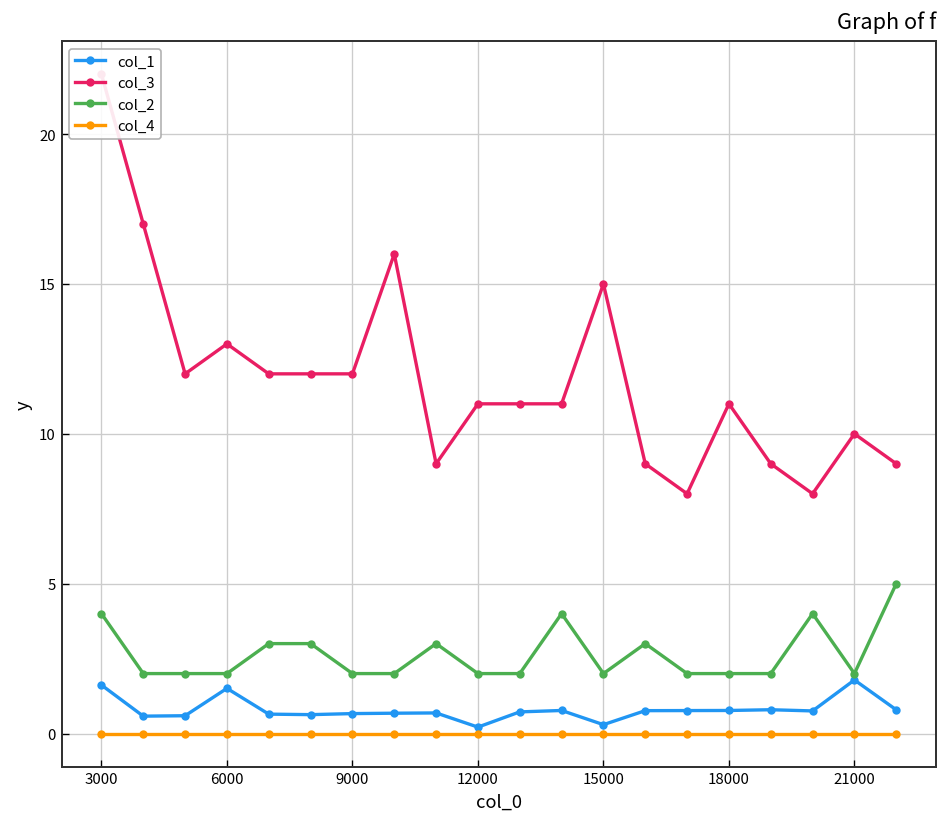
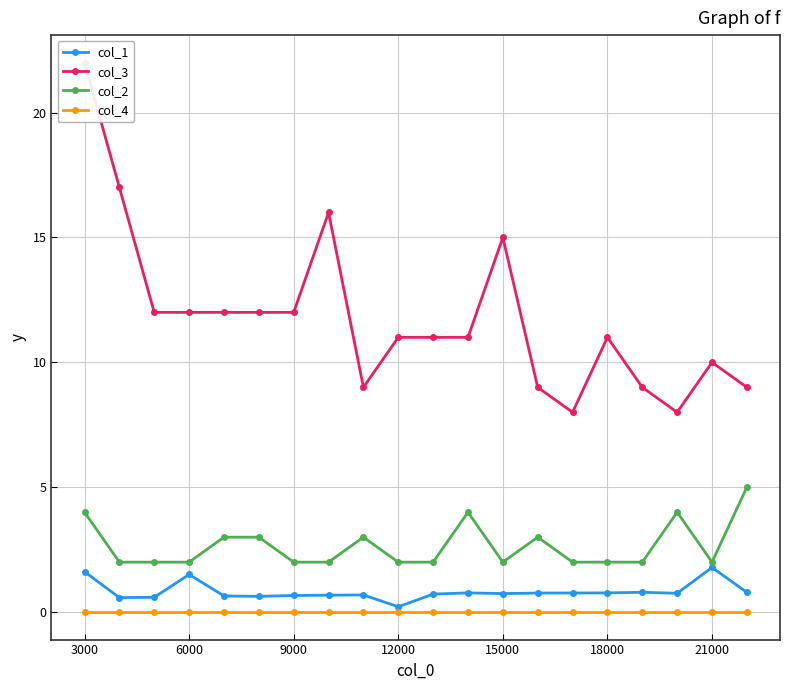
col_3, 6000: 13 -> 12
col_1, 15000: 0.3 -> 0.7
